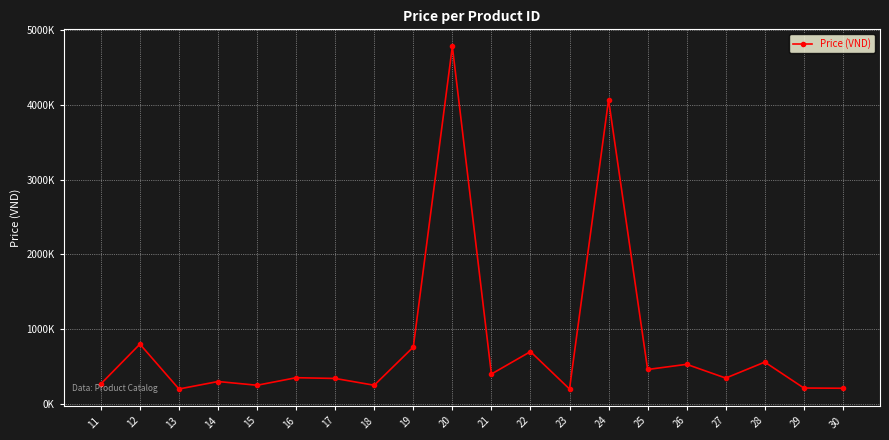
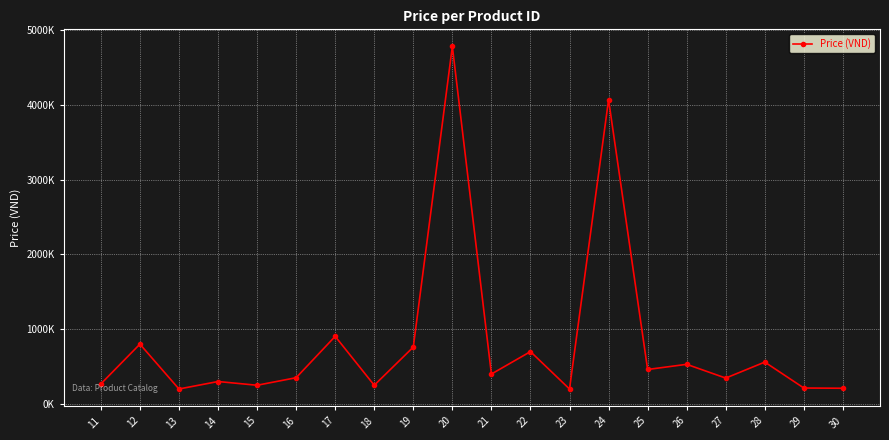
17: 300000 -> 900000
